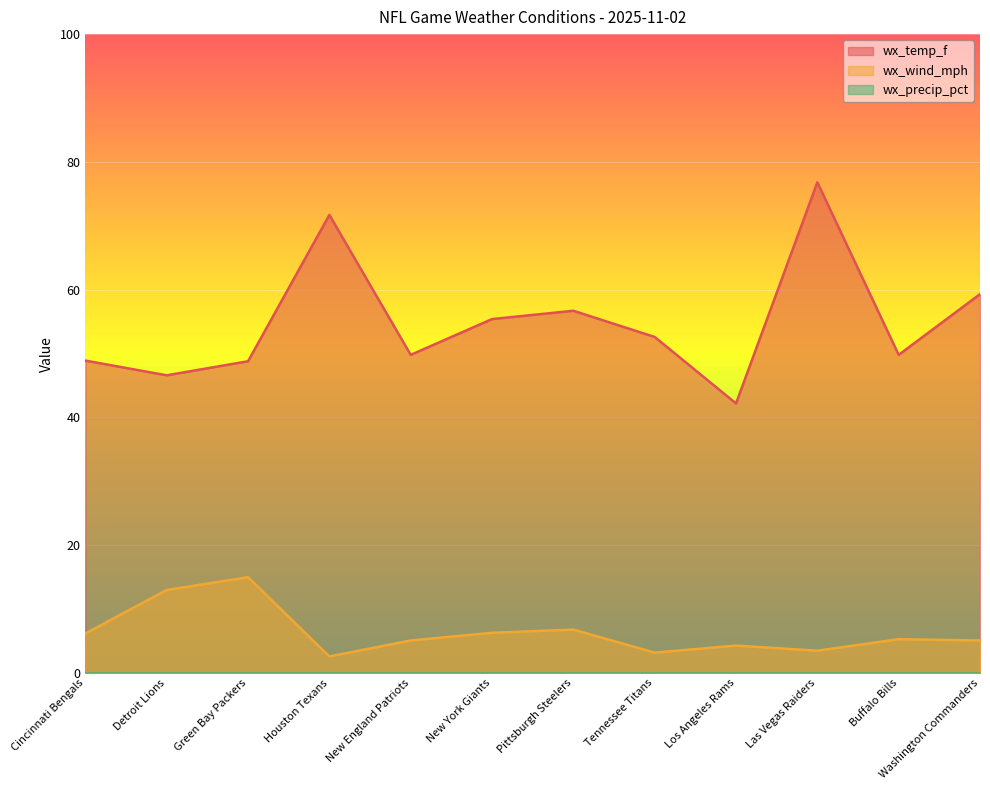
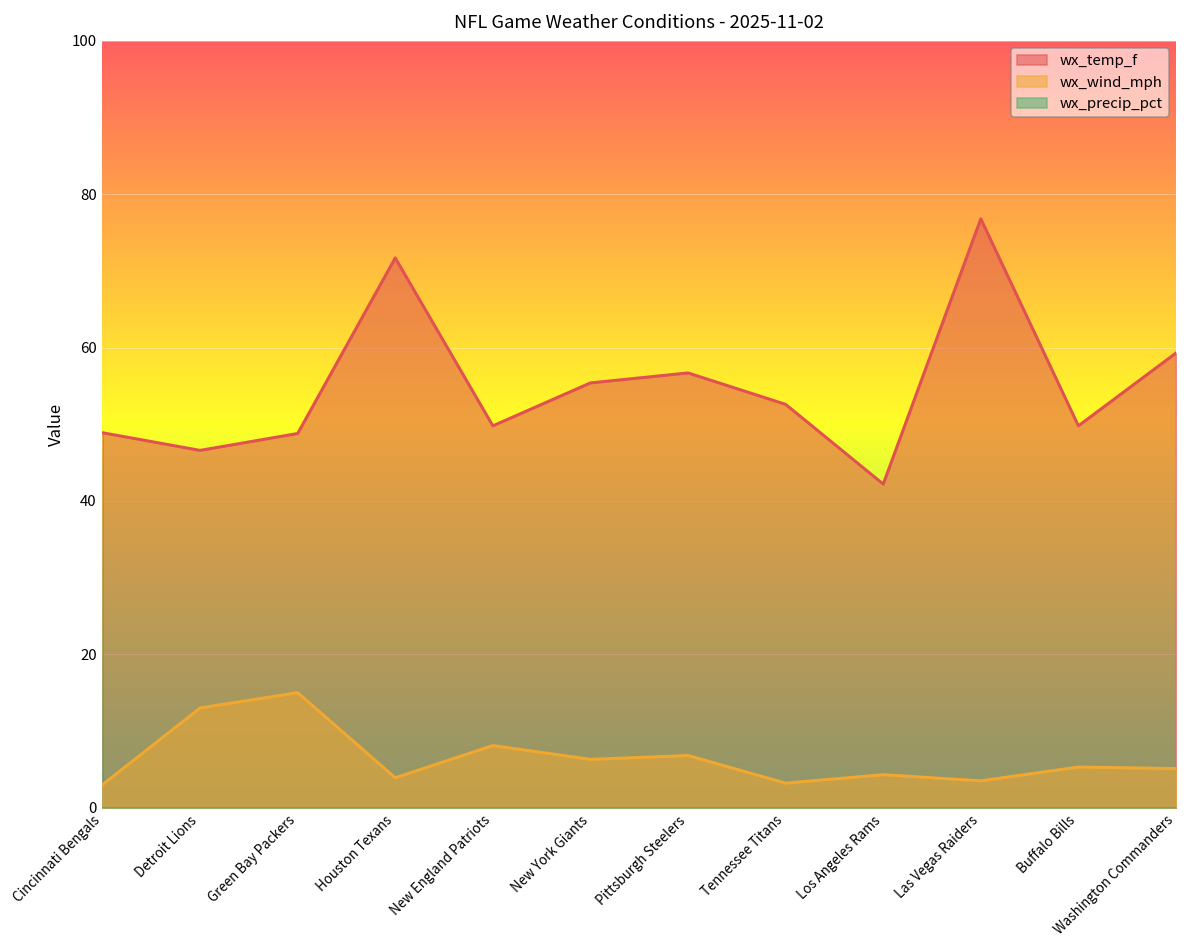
wx_wind_mph, Cincinnati Bengals: 6 -> 3
wx_wind_mph, Houston Texans: 3 -> 4
wx_wind_mph, New England Patriots: 5 -> 8
